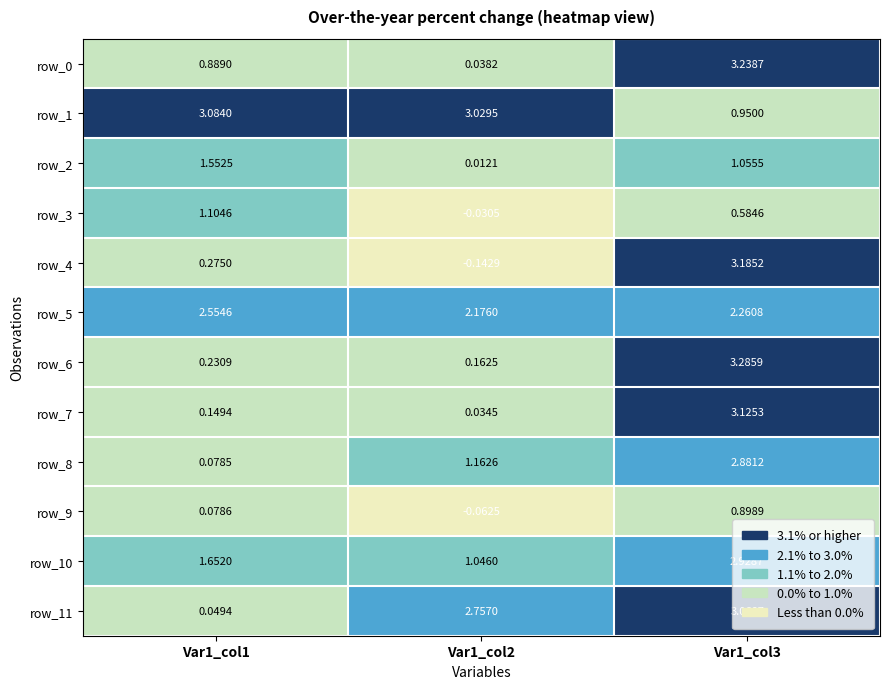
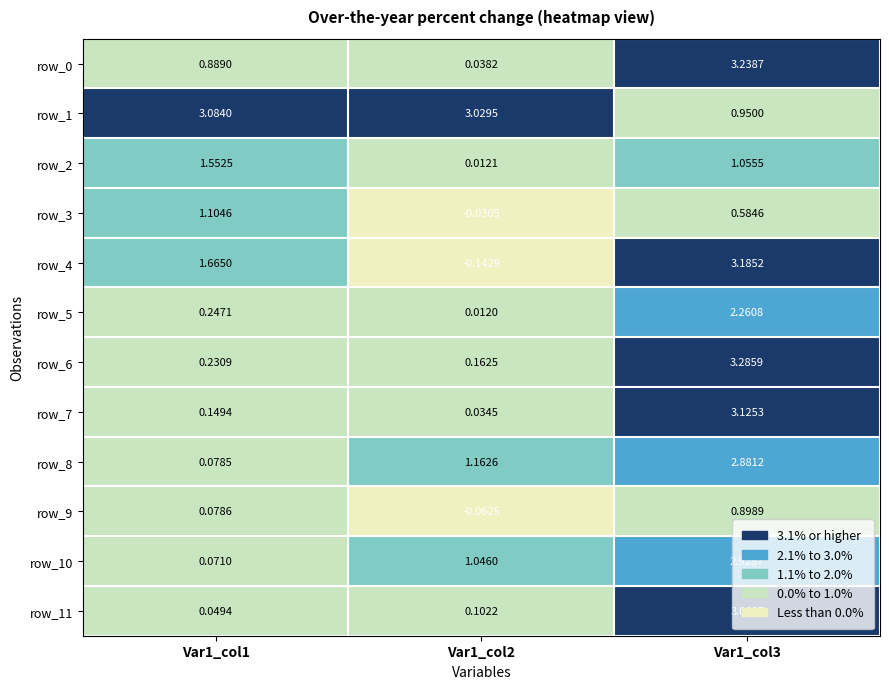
row_4, Var1_col1: 0.2750 -> 1.6650
row_5, Var1_col1: 2.5546 -> 0.2471
row_5, Var1_col2: 2.1760 -> 0.0120
row_10, Var1_col1: 1.6520 -> 0.0710
row_11, Var1_col2: 2.7570 -> 0.1022
